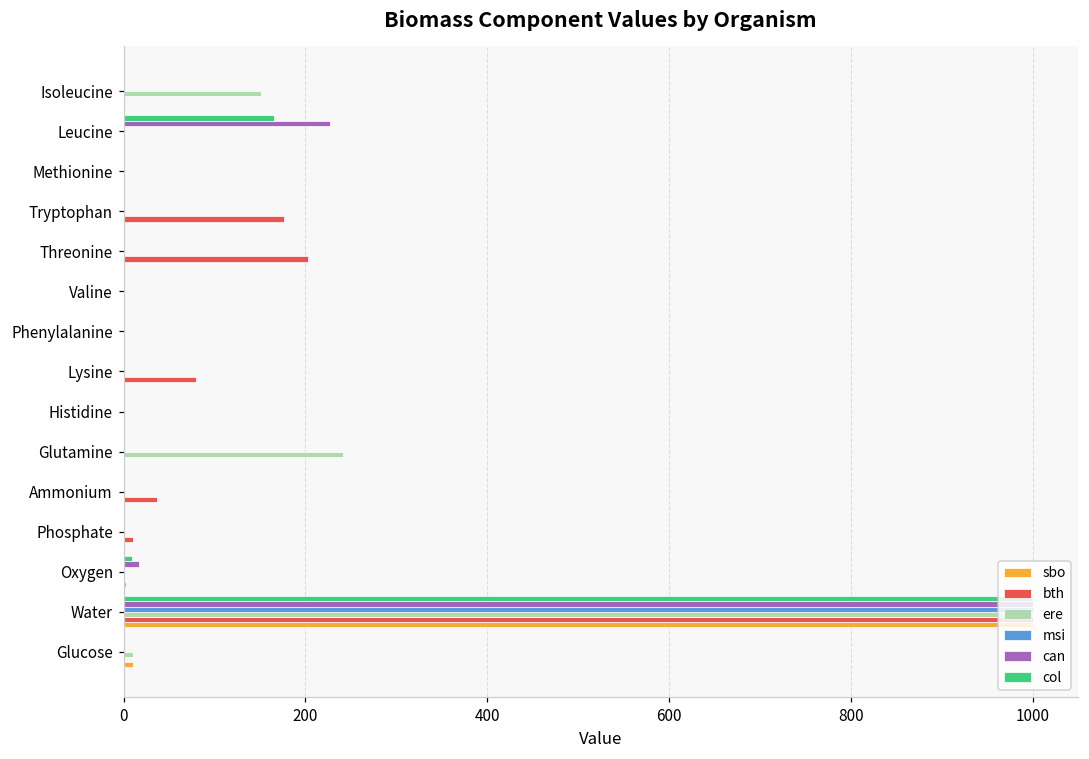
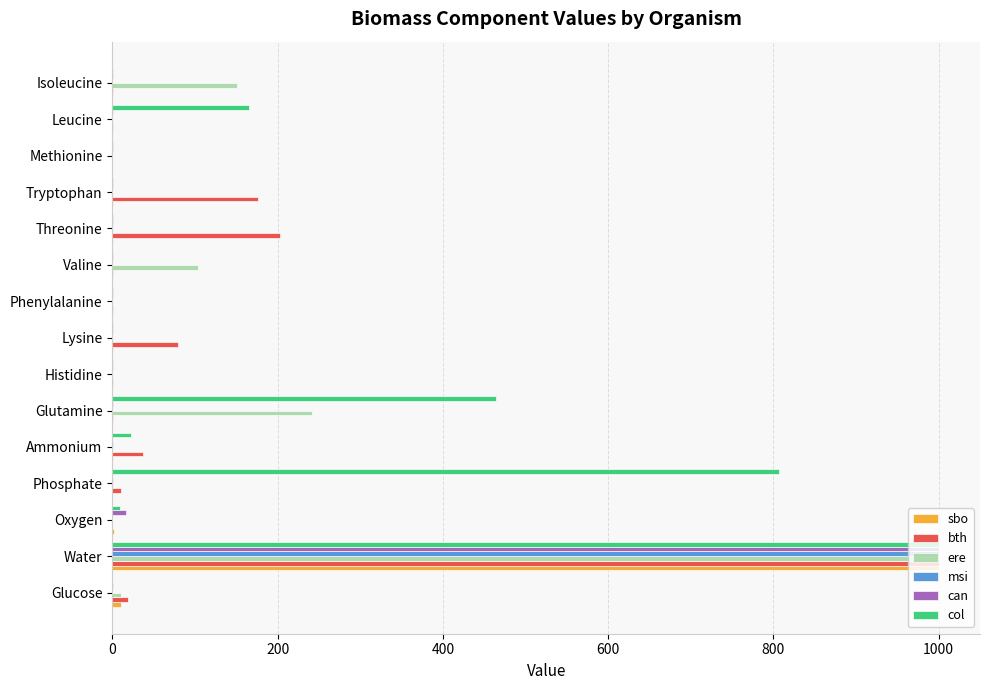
can, Leucine: 230 -> 0
ere, Valine: 0 -> 100
col, Glutamine: 0 -> 460
col, Ammonium: 0 -> 20
col, Phosphate: 0 -> 810
bth, Glucose: 0 -> 20
